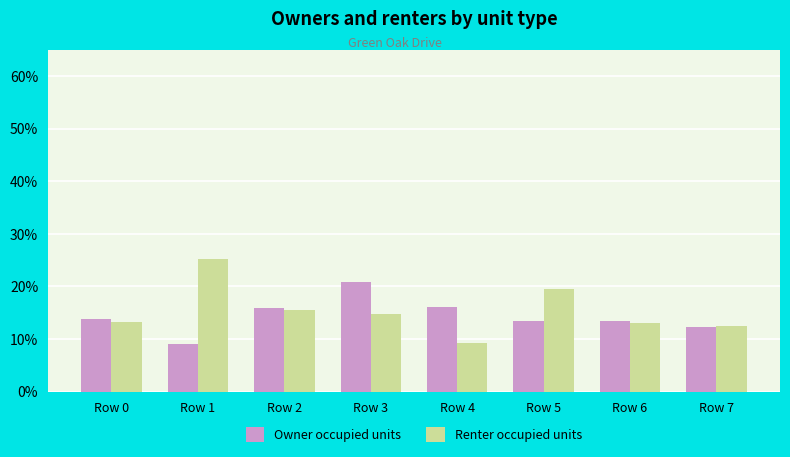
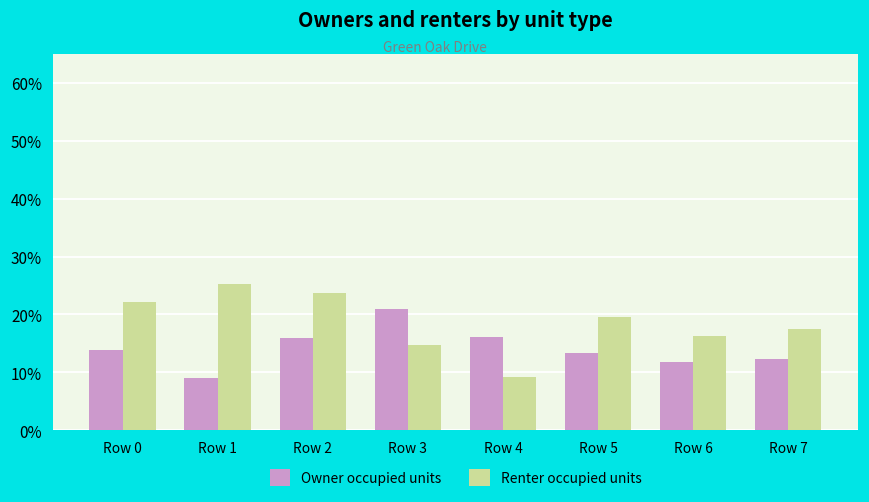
Renter occupied units, Row 0: 13% -> 22%
Renter occupied units, Row 2: 16% -> 24%
Owner occupied units, Row 6: 14% -> 12%
Renter occupied units, Row 6: 13% -> 16%
Renter occupied units, Row 7: 13% -> 18%
